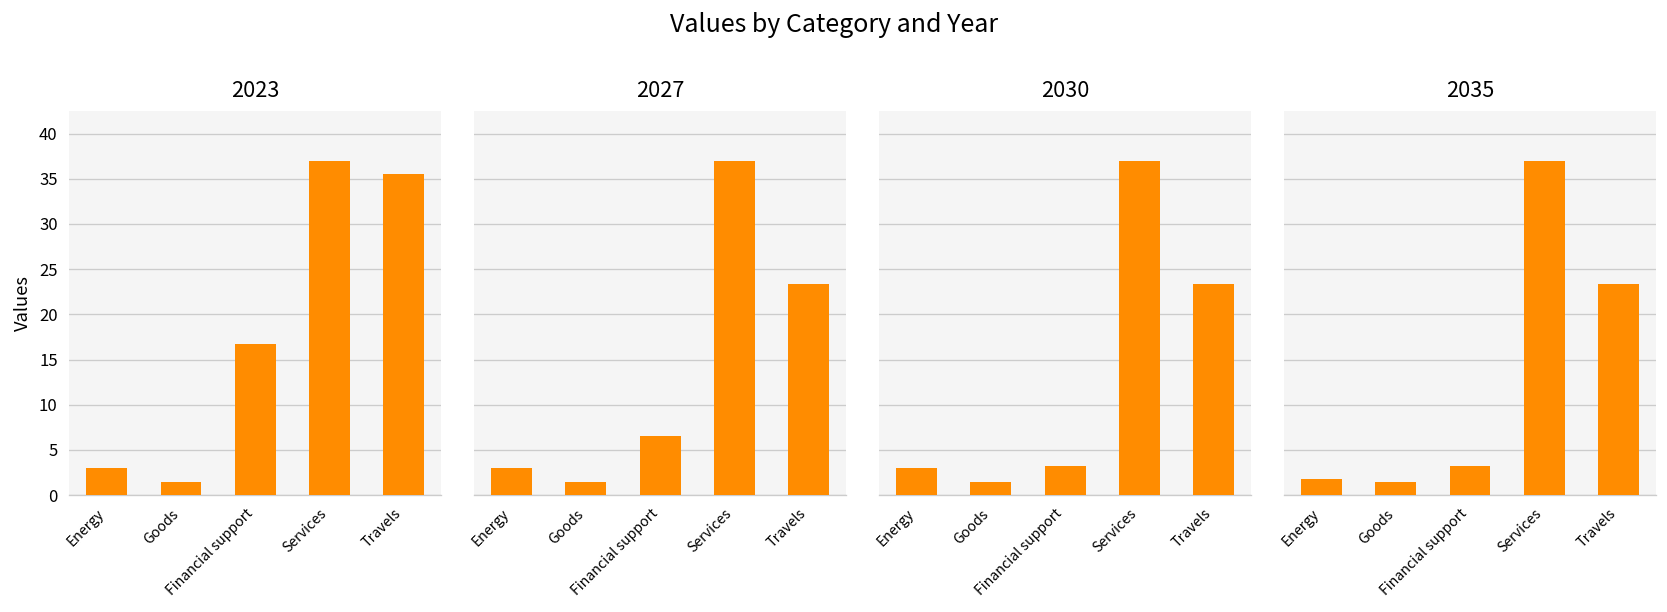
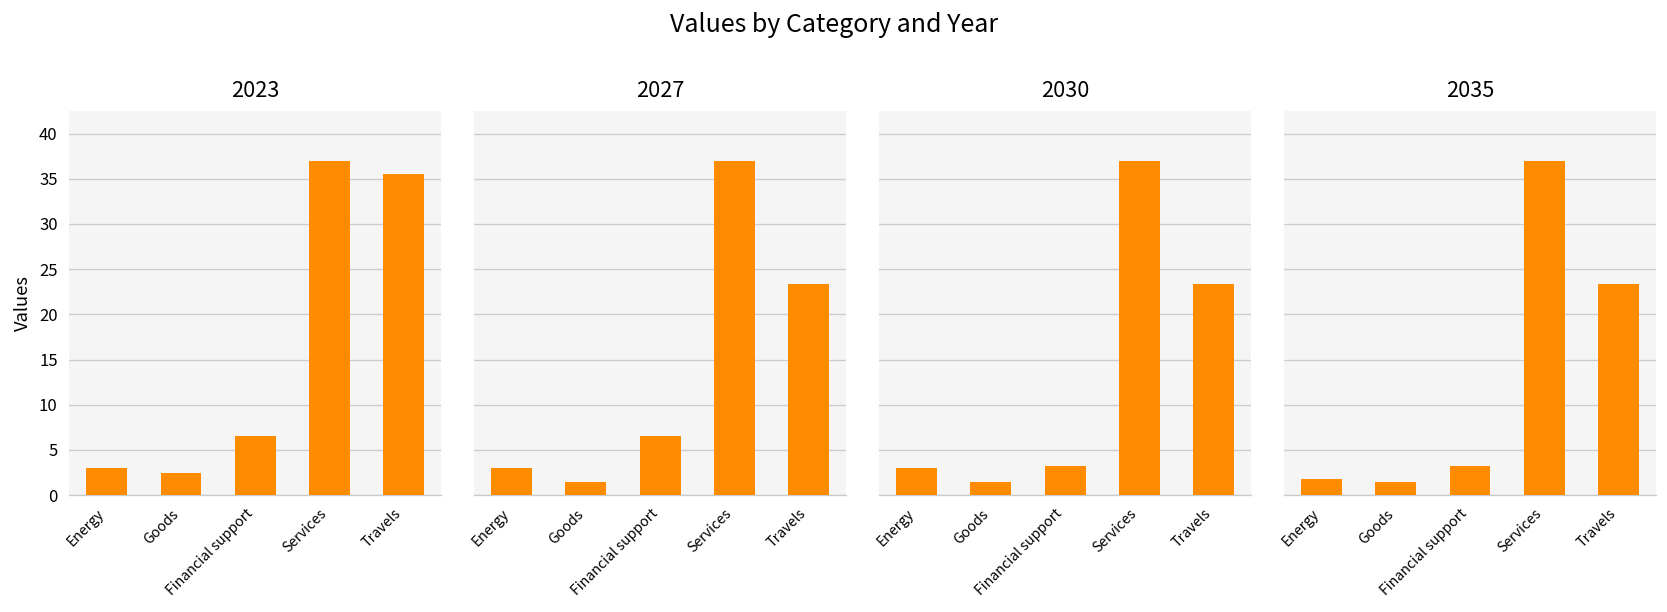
2023, Goods: 1 -> 3
2023, Financial support: 17 -> 7
